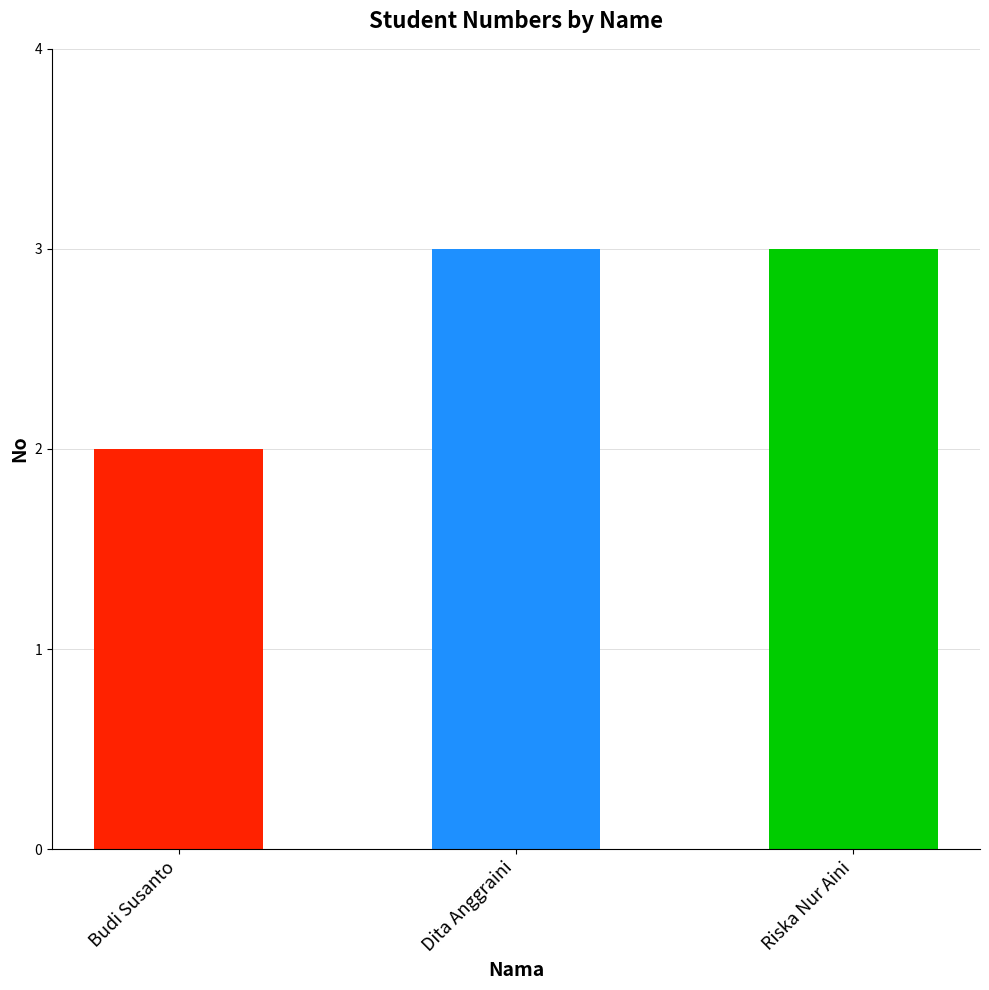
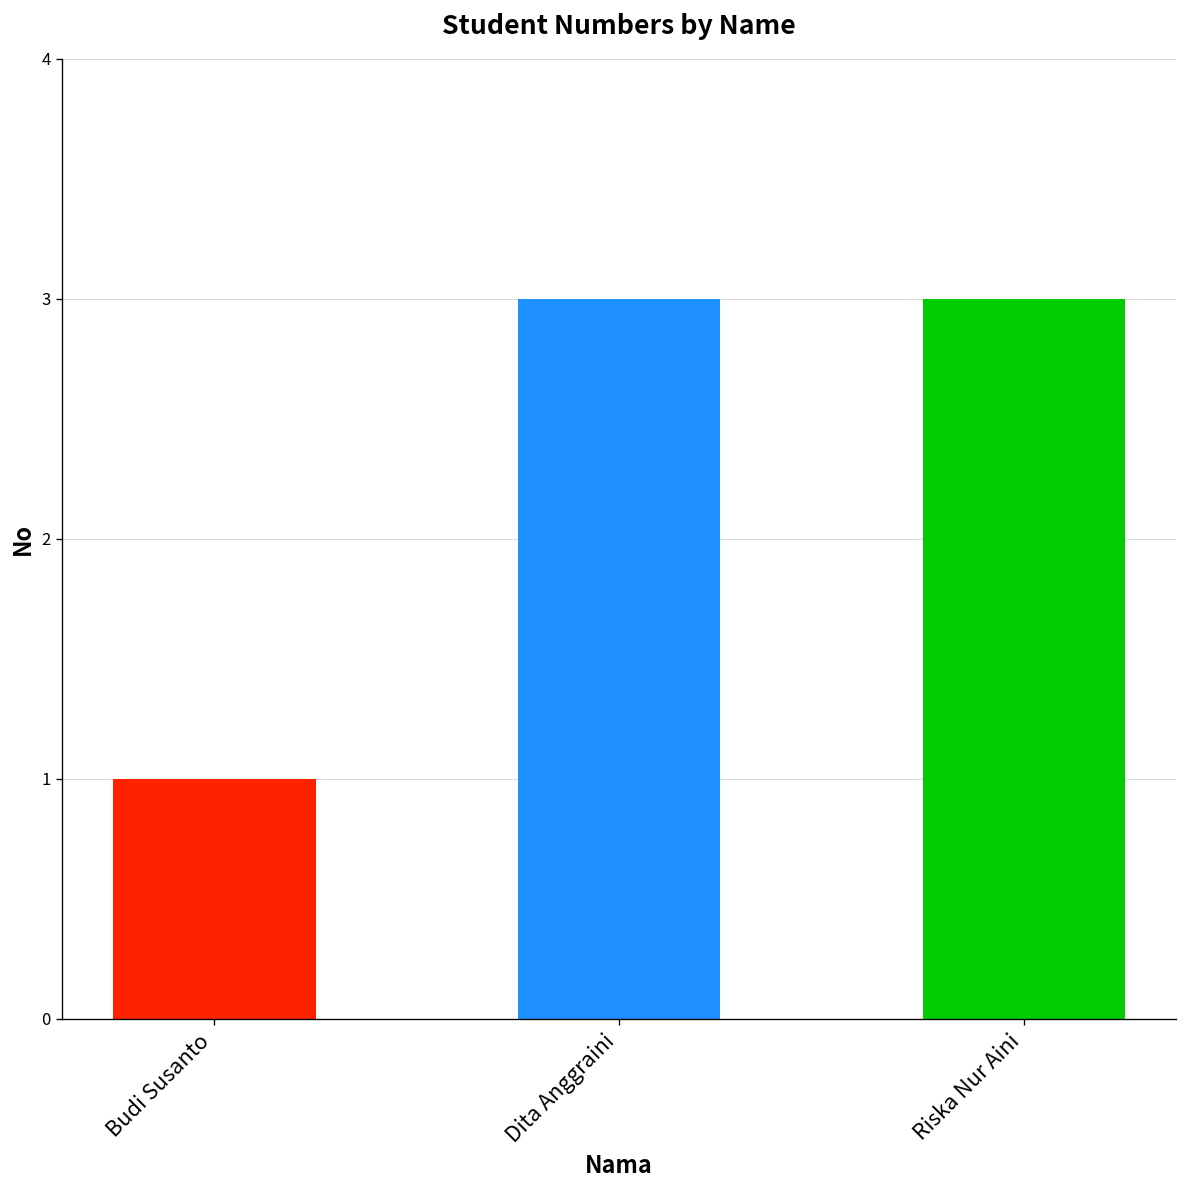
Budi Susanto: 2 -> 1
